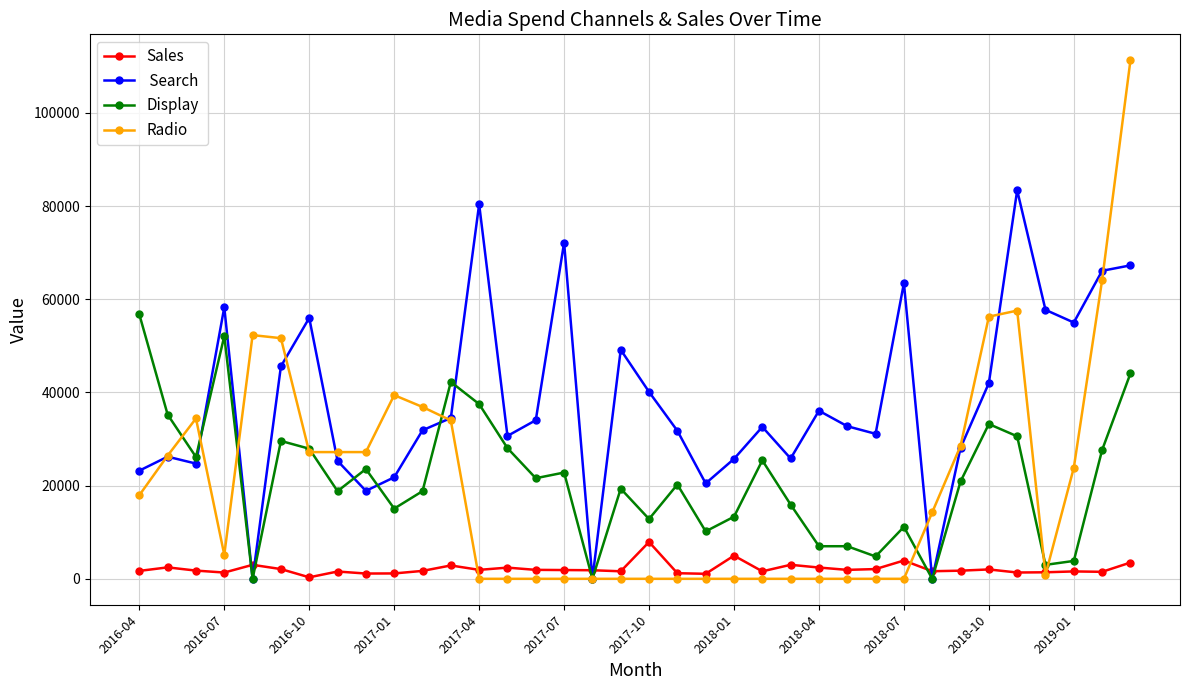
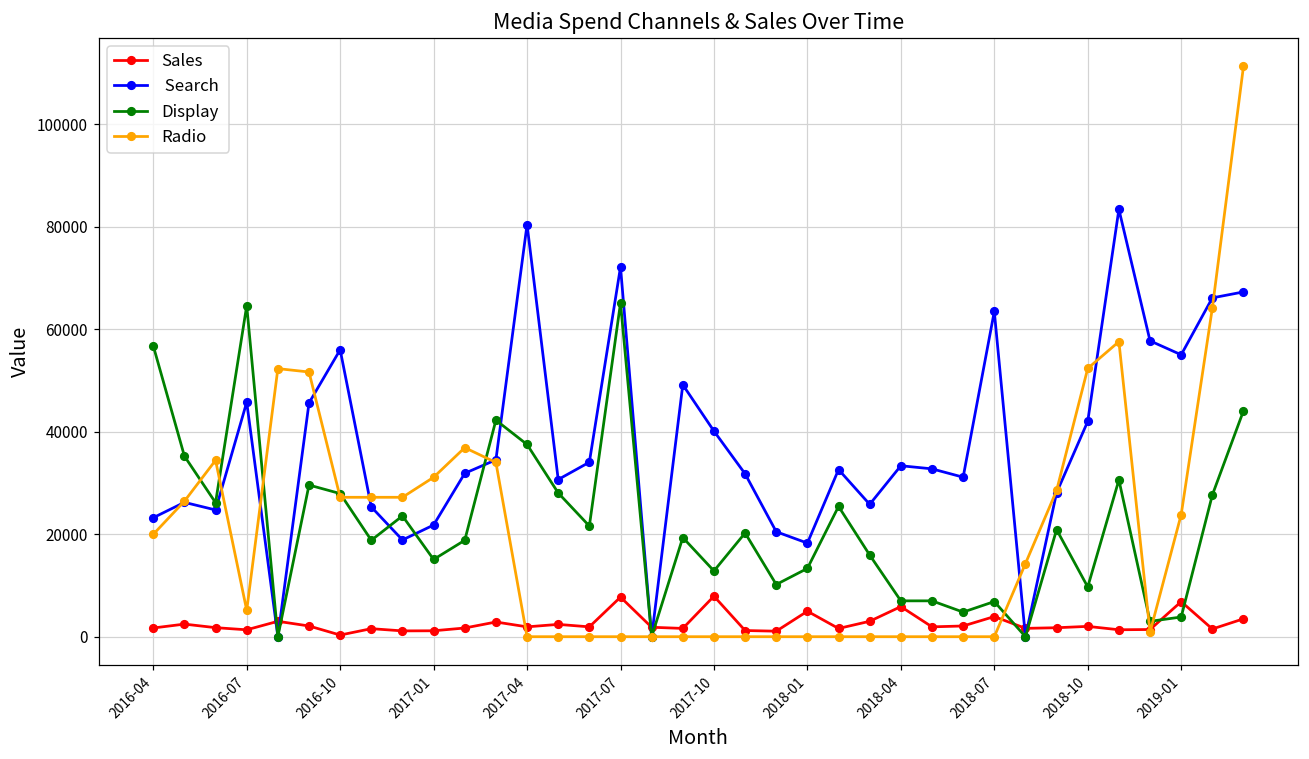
Radio, 2016-04: 18000 -> 20000
Search, 2016-07: 58000 -> 46000
Display, 2016-07: 52000 -> 65000
Radio, 2017-01: 39000 -> 31000
Sales, 2017-07: 2000 -> 8000
Display, 2017-07: 23000 -> 65000
Search, 2018-01: 26000 -> 18000
Sales, 2018-04: 2000 -> 6000
Search, 2018-04: 36000 -> 33000
Display, 2018-07: 11000 -> 7000
Display, 2018-10: 33000 -> 10000
Radio, 2018-10: 56000 -> 52000
Sales, 2019-01: 2000 -> 7000
